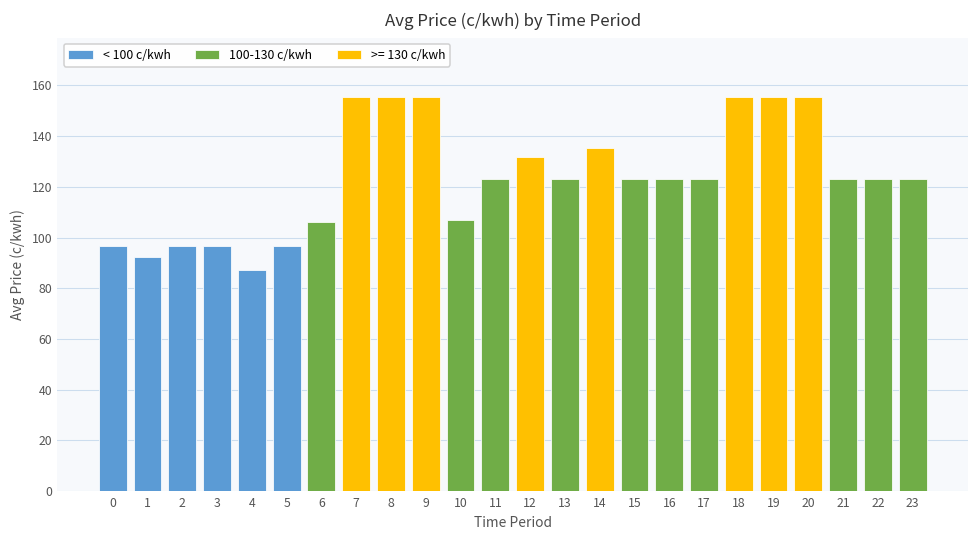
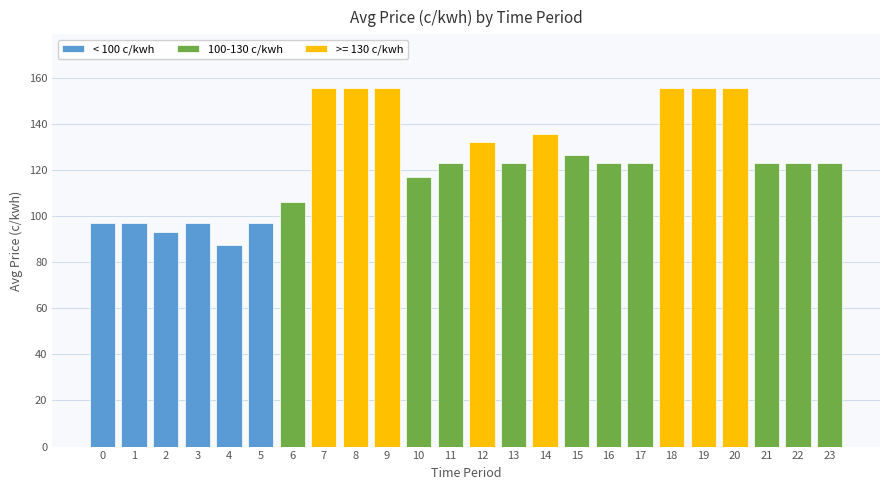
< 100 c/kwh, 1: 92 -> 97
< 100 c/kwh, 2: 97 -> 93
100-130 c/kwh, 10: 107 -> 117
100-130 c/kwh, 15: 123 -> 126
